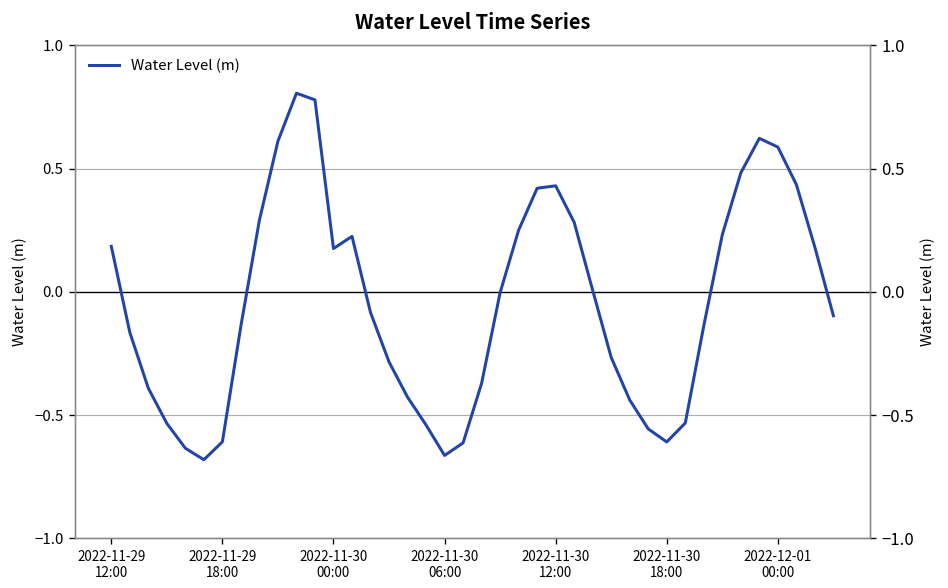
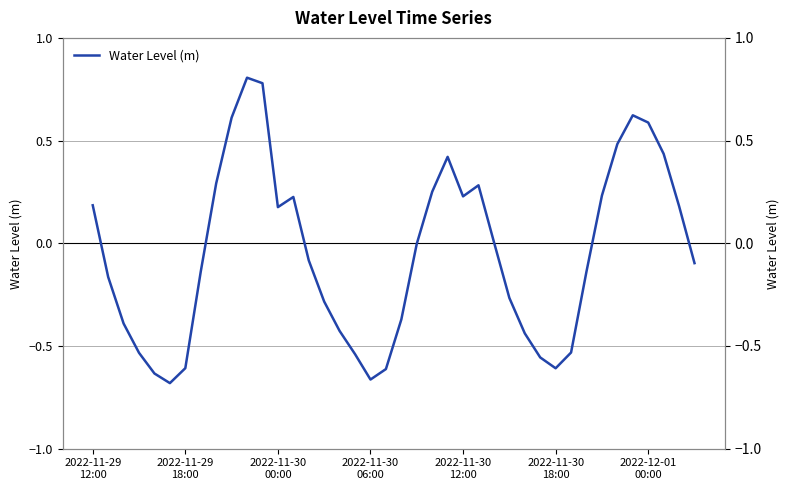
2022-11-30 12:00: 0.43 -> 0.23
